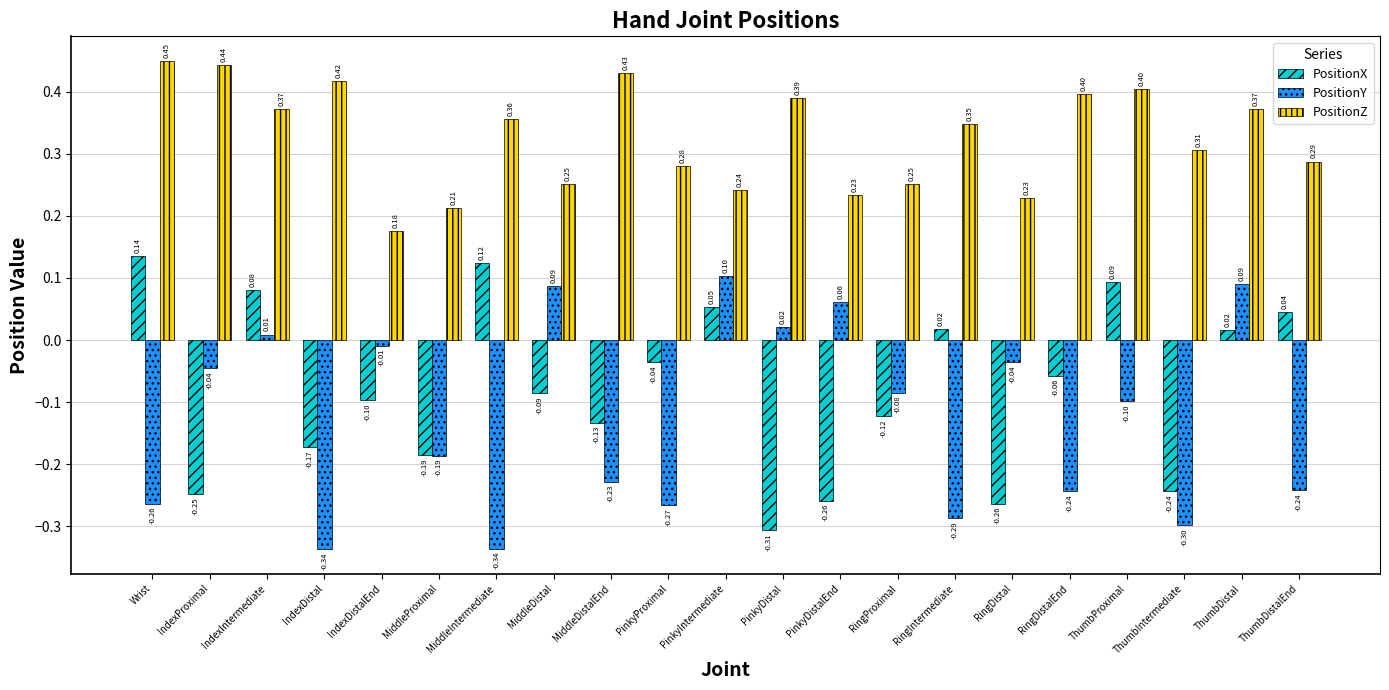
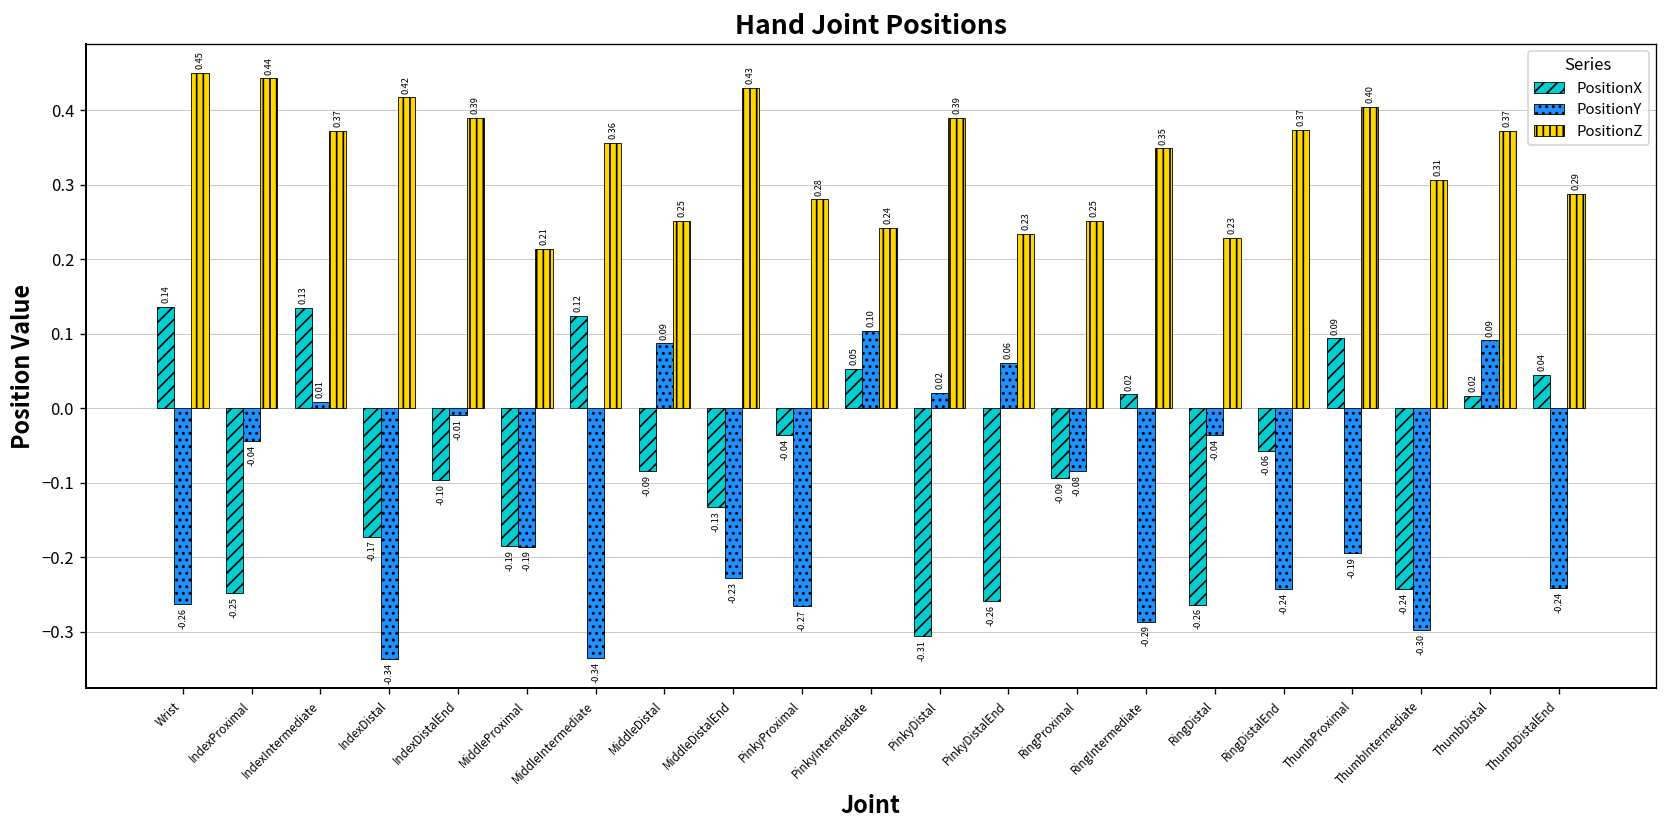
PositionX, IndexIntermediate: 0.08 -> 0.13
PositionZ, IndexDistalEnd: 0.18 -> 0.39
PositionX, RingProximal: -0.12 -> -0.09
PositionZ, RingDistalEnd: 0.40 -> 0.37
PositionY, ThumbProximal: -0.10 -> -0.19
